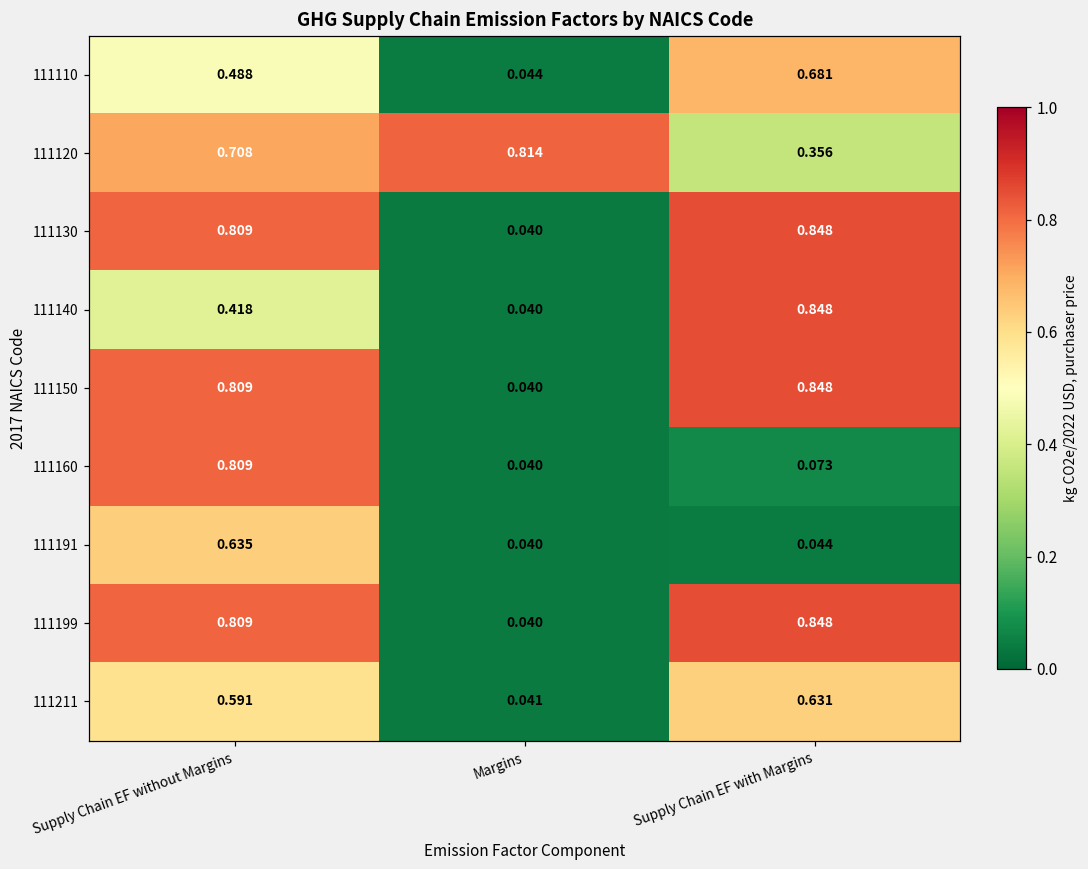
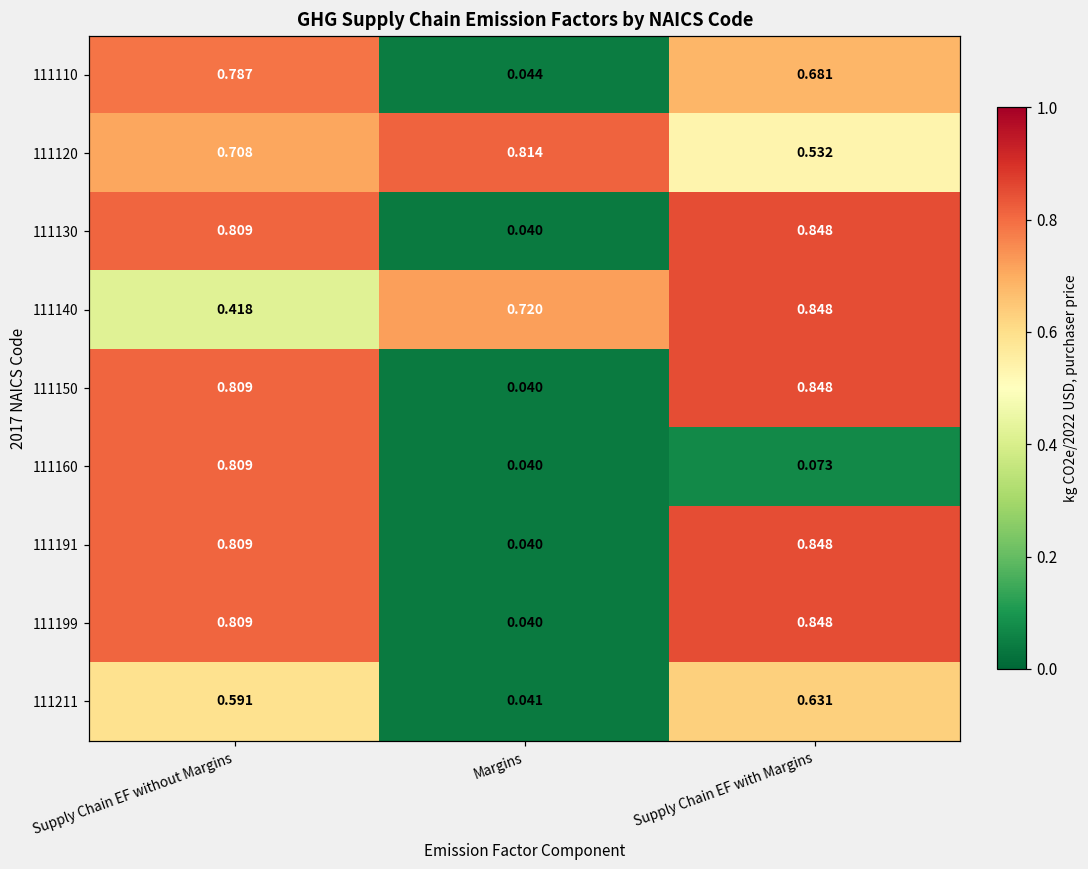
111110, Supply Chain EF without Margins: 0.488 -> 0.787
111120, Supply Chain EF with Margins: 0.356 -> 0.532
111140, Margins: 0.040 -> 0.720
111191, Supply Chain EF without Margins: 0.635 -> 0.809
111191, Supply Chain EF with Margins: 0.044 -> 0.848
